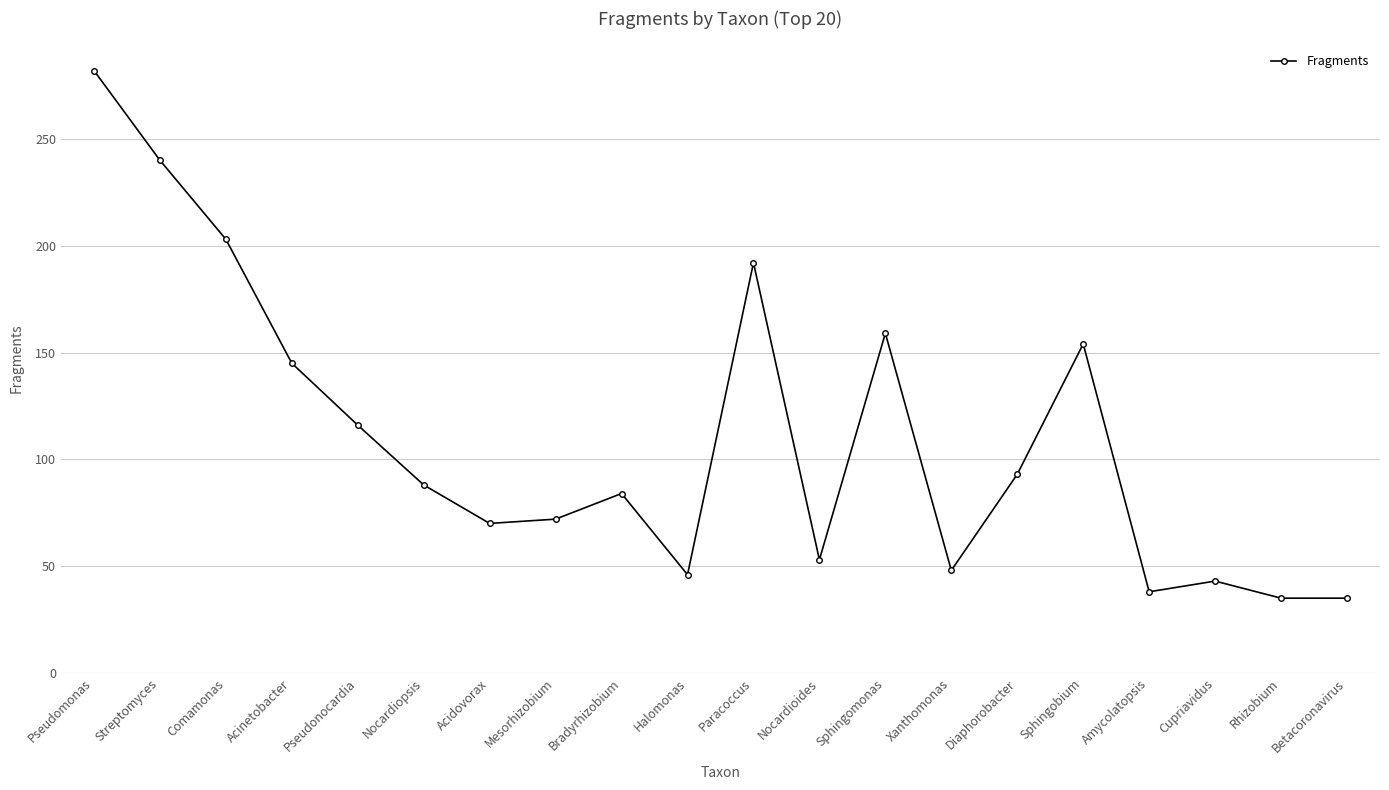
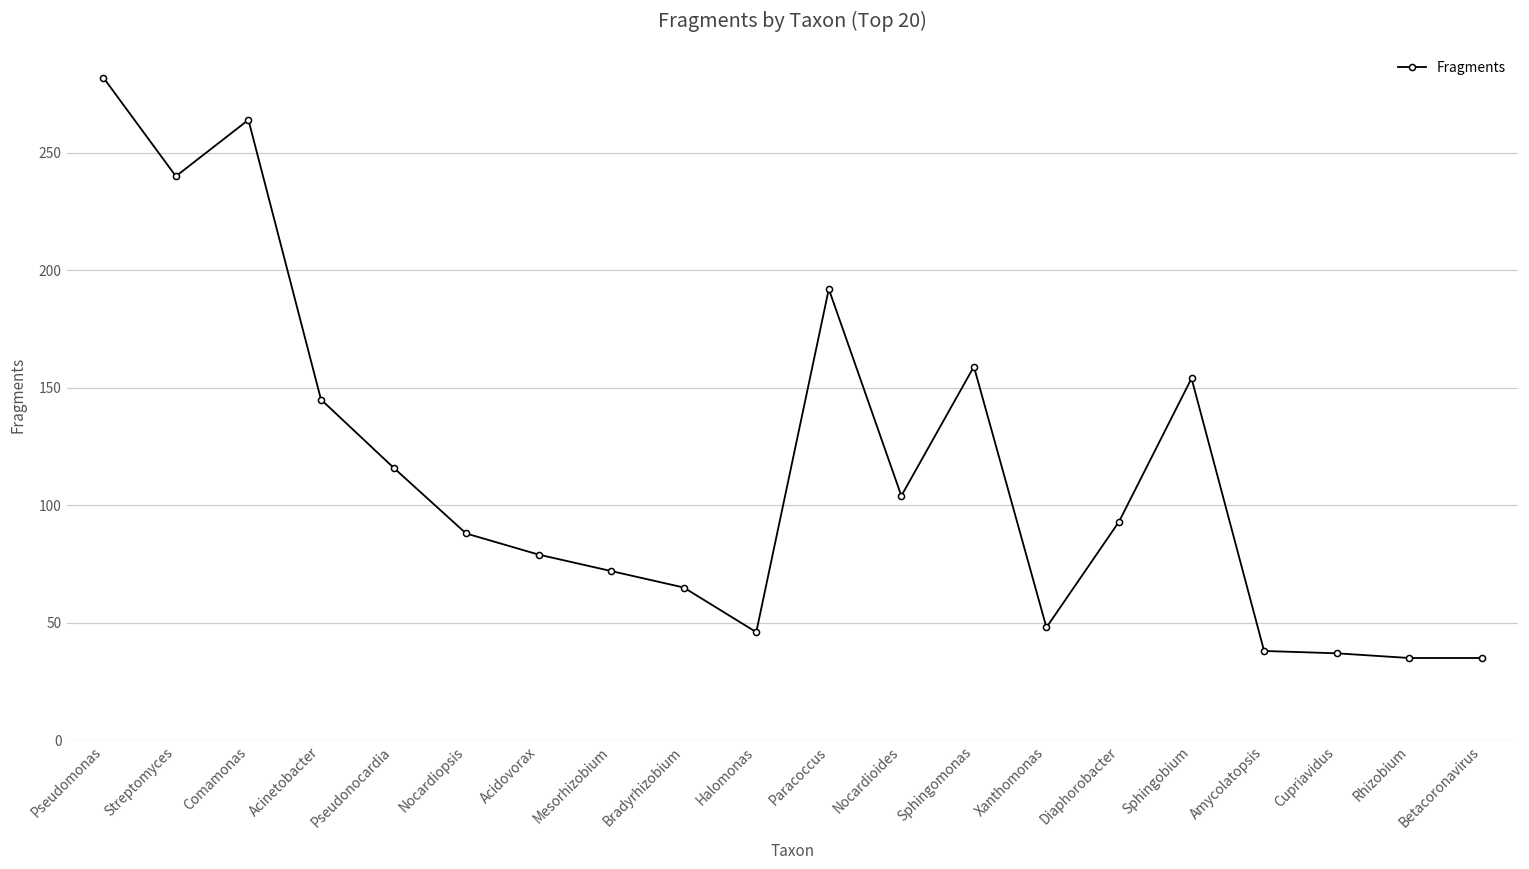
Comamonas: 203 -> 264
Acidovorax: 70 -> 79
Bradyrhizobium: 84 -> 65
Nocardioides: 53 -> 104
Cupriavidus: 43 -> 37
